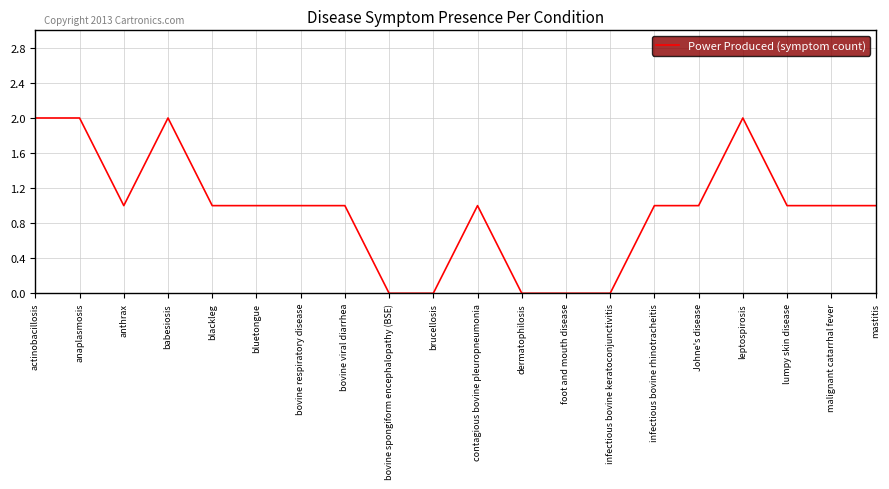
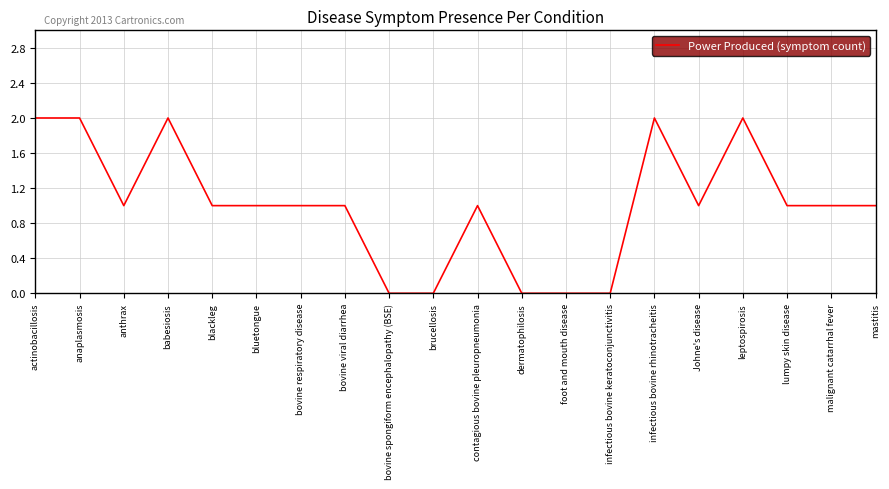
infectious bovine rhinotracheitis: 1 -> 2
